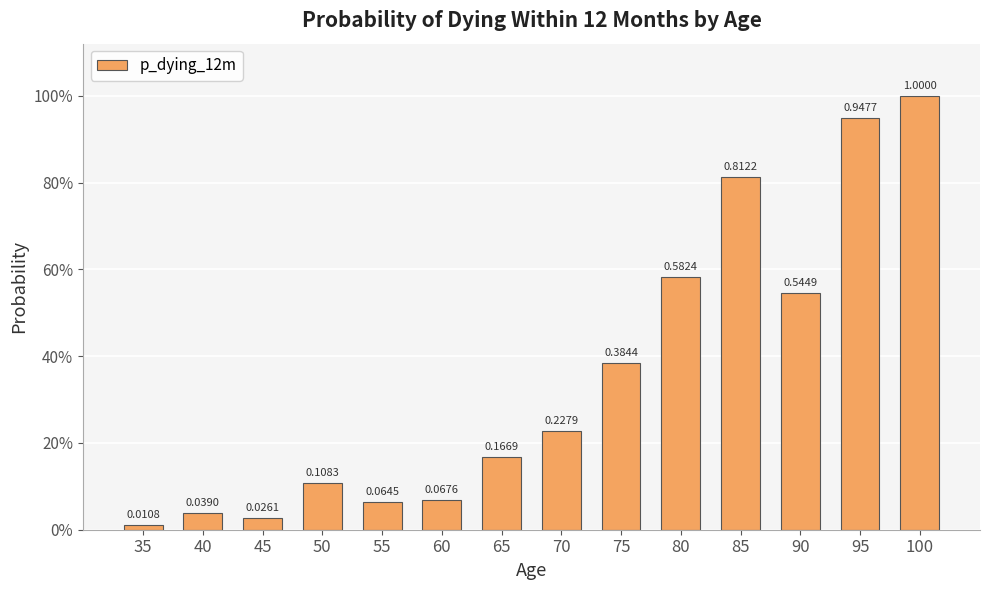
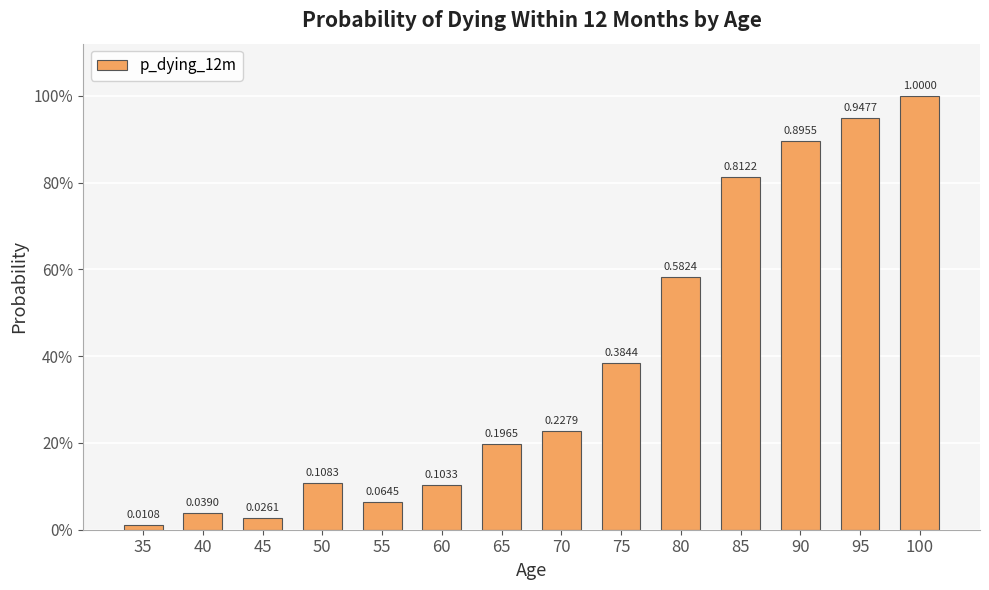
60: 0.0676 -> 0.1033
65: 0.1669 -> 0.1965
90: 0.5449 -> 0.8955
